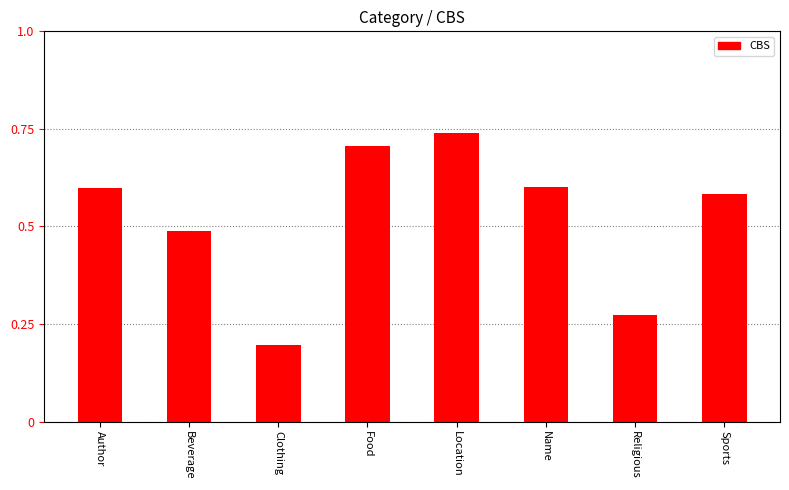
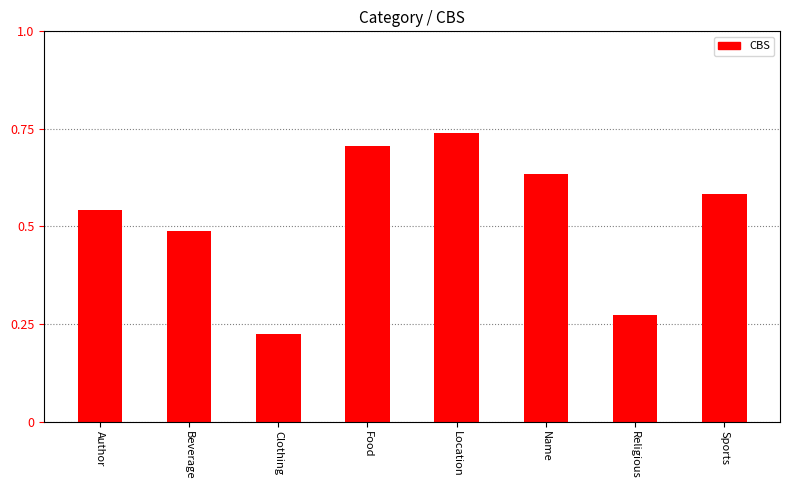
Author: 0.60 -> 0.54
Clothing: 0.20 -> 0.22
Name: 0.60 -> 0.63
